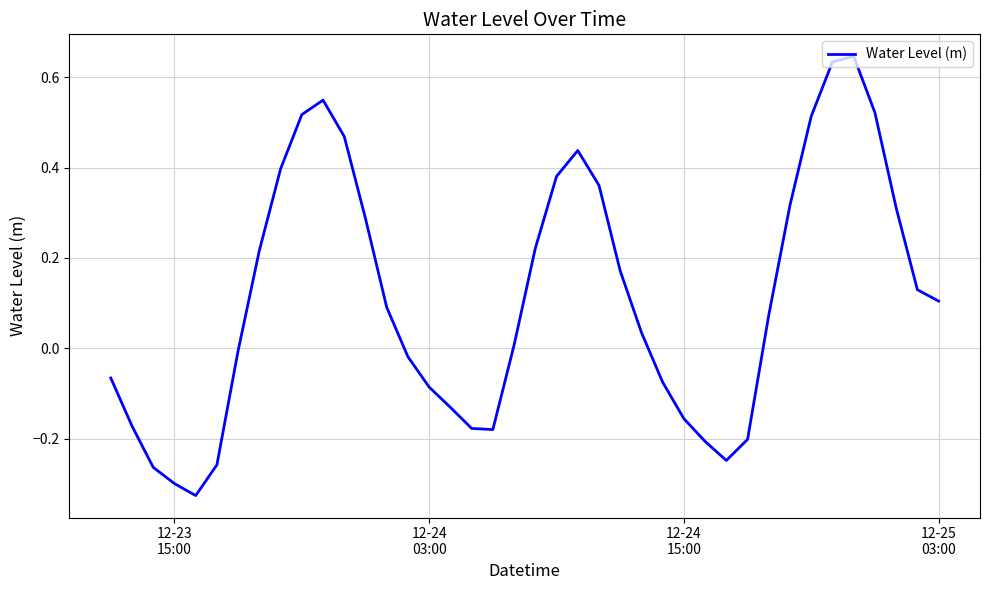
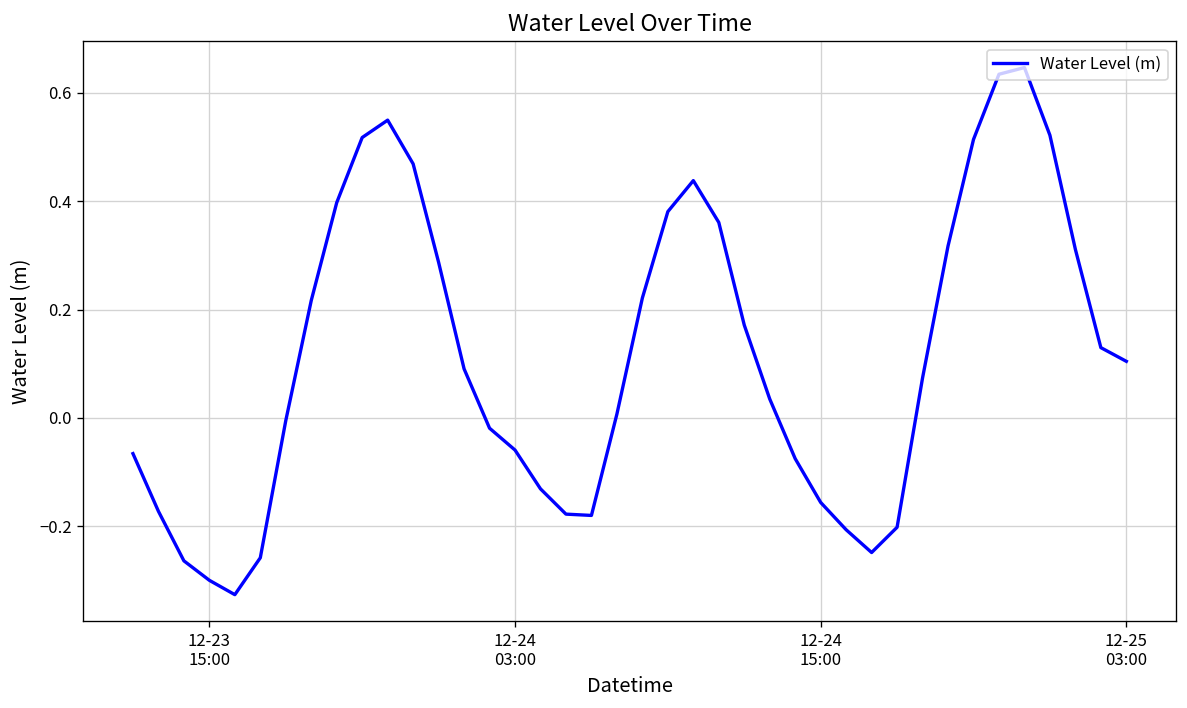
12-24 03:00: -0.09 -> -0.06
